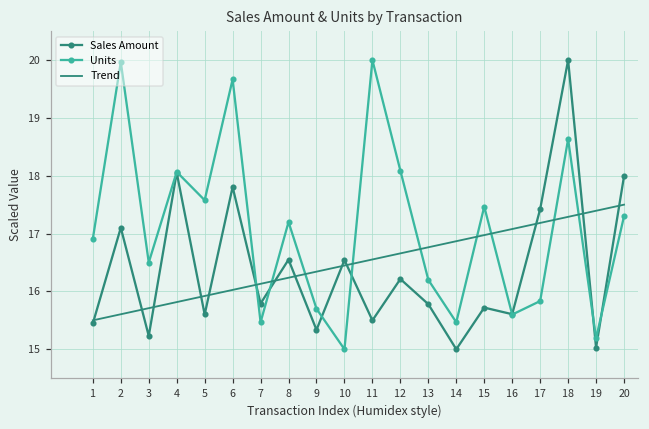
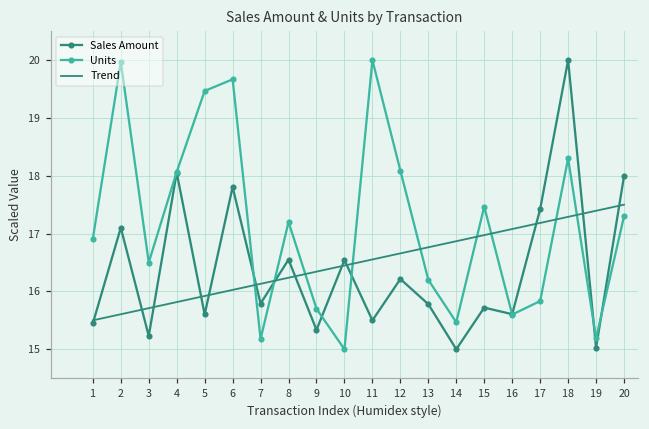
Units, 5: 17.6 -> 19.5
Units, 7: 15.5 -> 15.2
Units, 18: 18.6 -> 18.3
